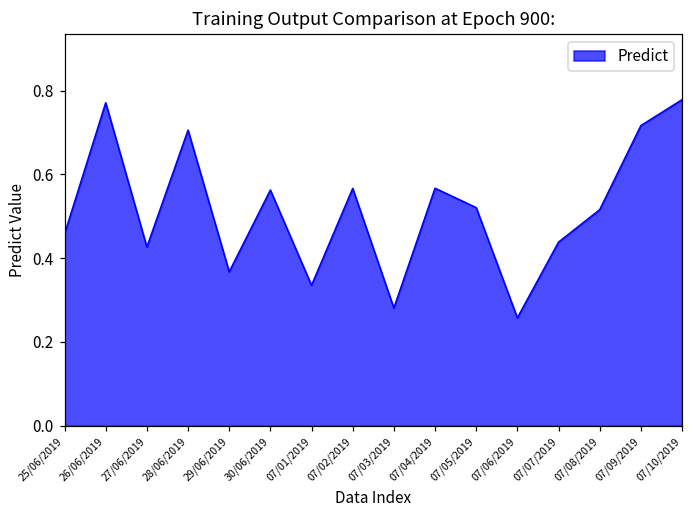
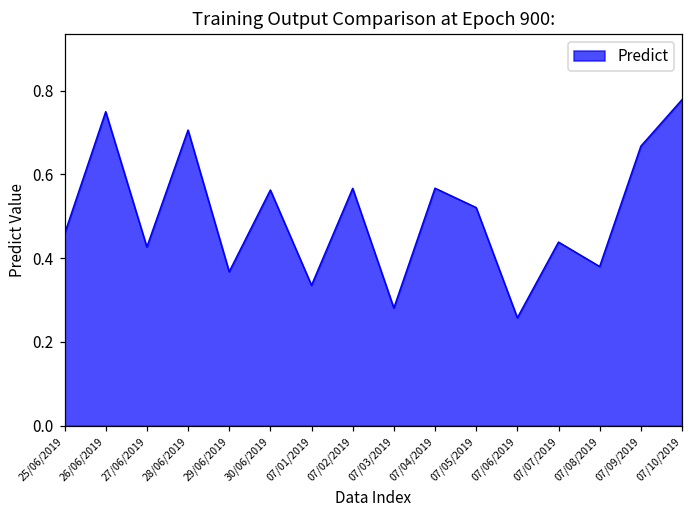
26/06/2019: 0.77 -> 0.75
07/08/2019: 0.52 -> 0.38
07/09/2019: 0.72 -> 0.67
